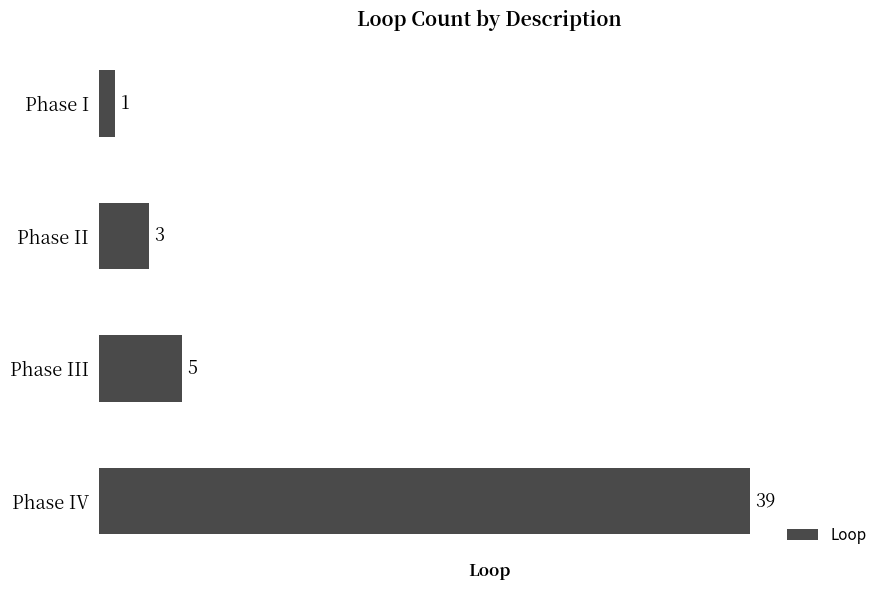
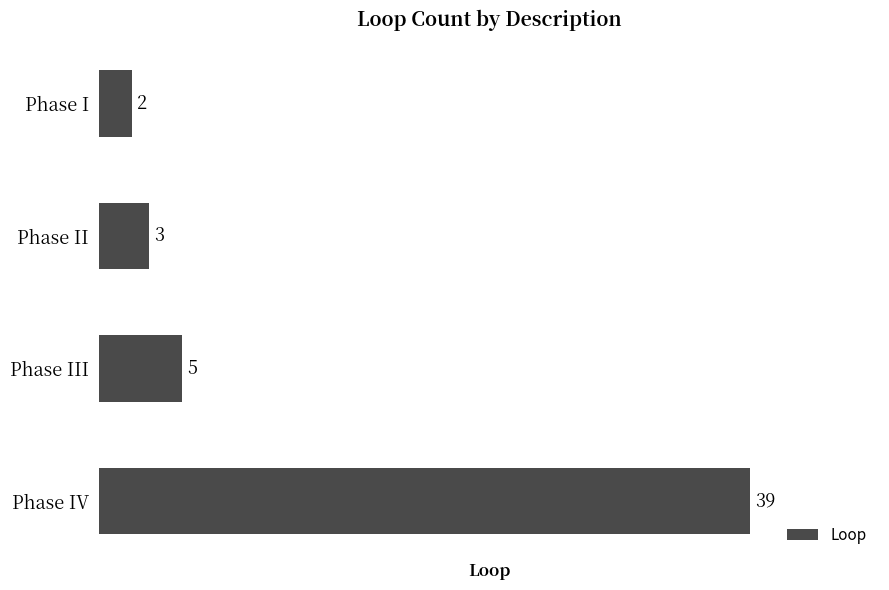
Phase I: 1 -> 2
